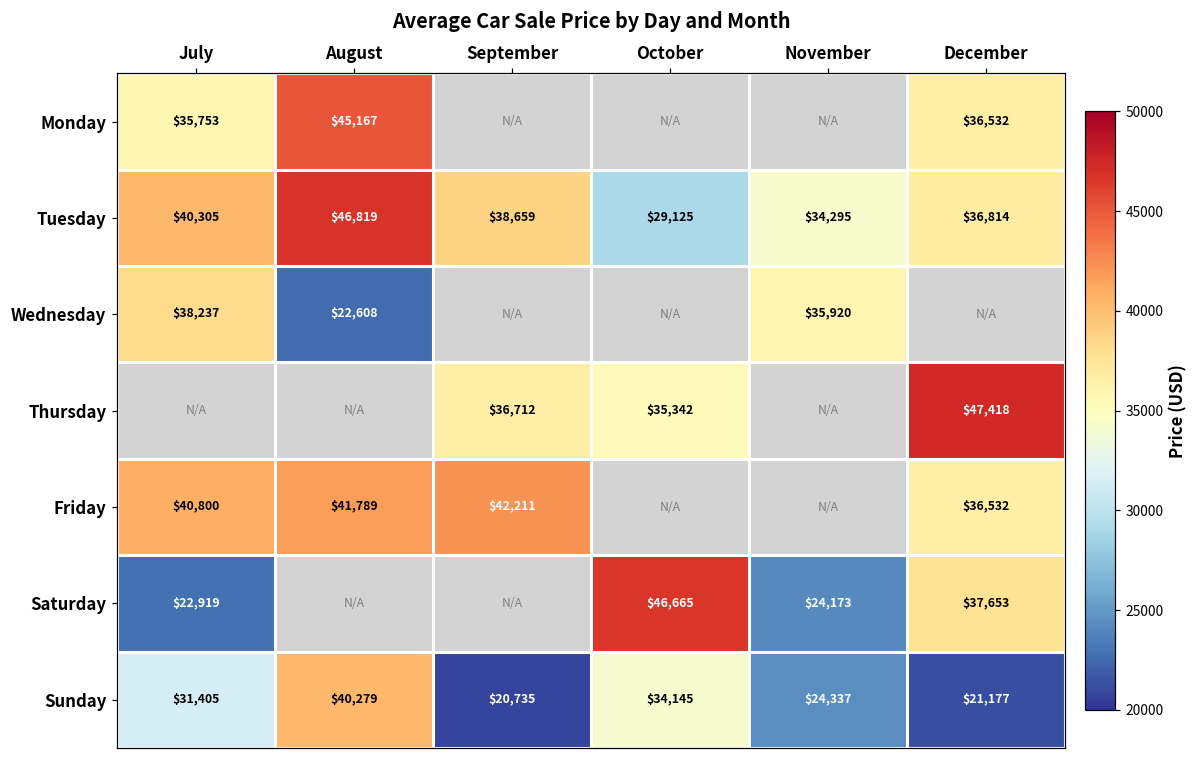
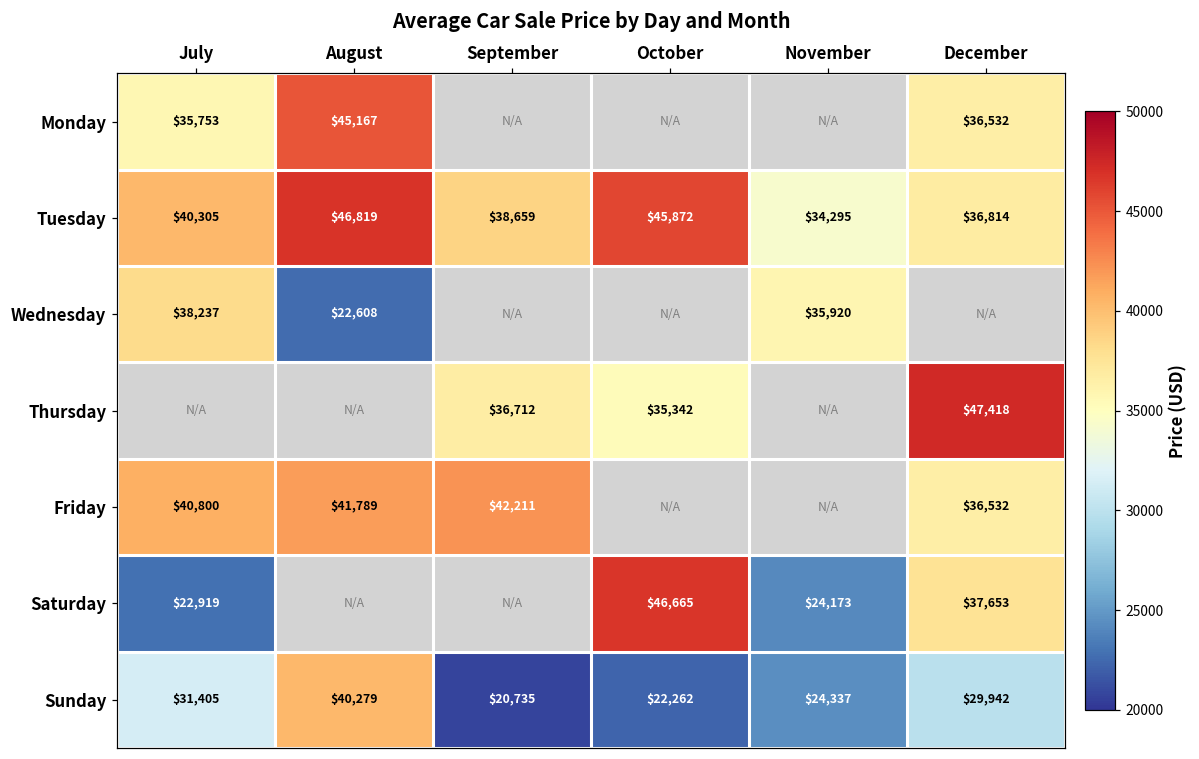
Tuesday, October: $29,125 -> $45,872
Sunday, October: $34,145 -> $22,262
Sunday, December: $21,177 -> $29,942
